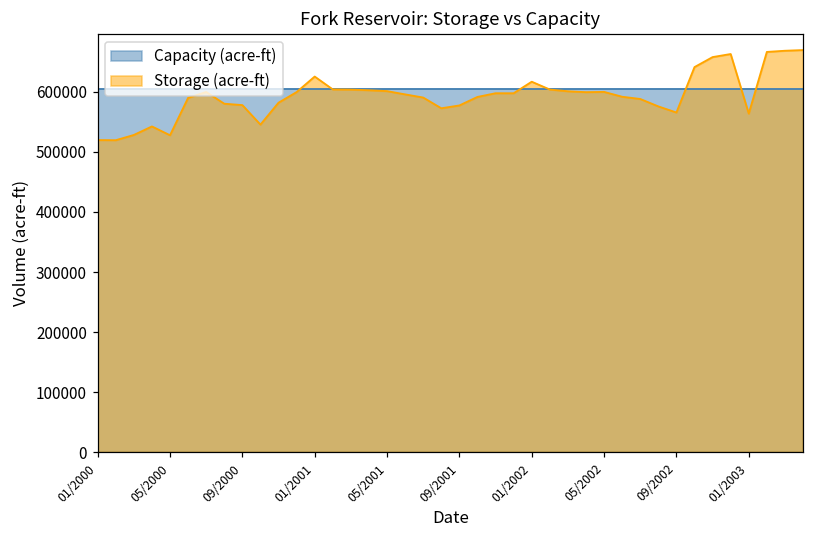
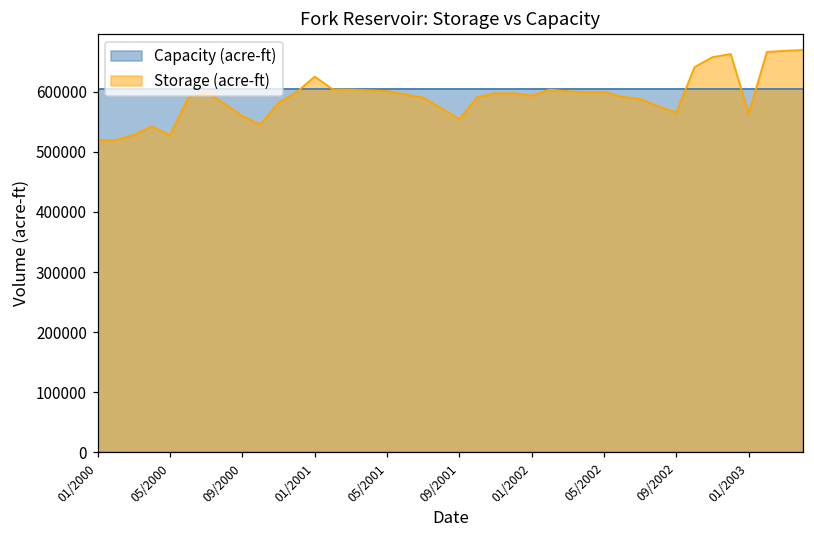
Storage (acre-ft), 09/2000: 580000 -> 560000
Storage (acre-ft), 09/2001: 580000 -> 550000
Storage (acre-ft), 01/2002: 620000 -> 590000
